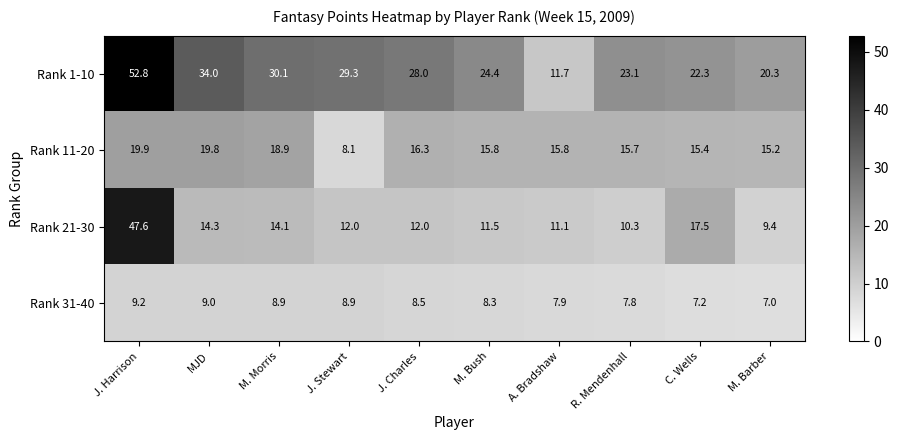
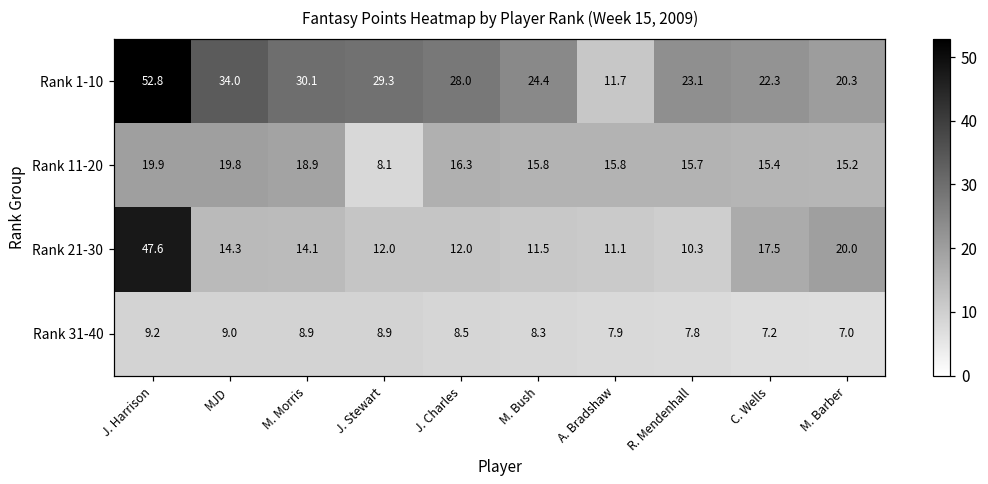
Rank 21-30, M. Barber: 9.4 -> 20.0
